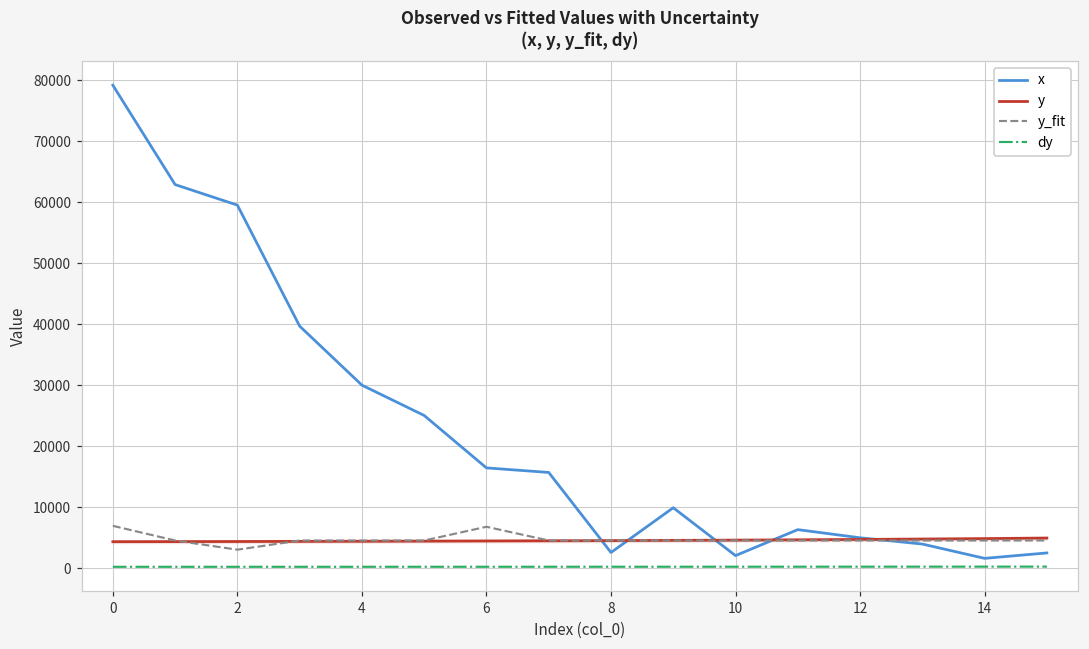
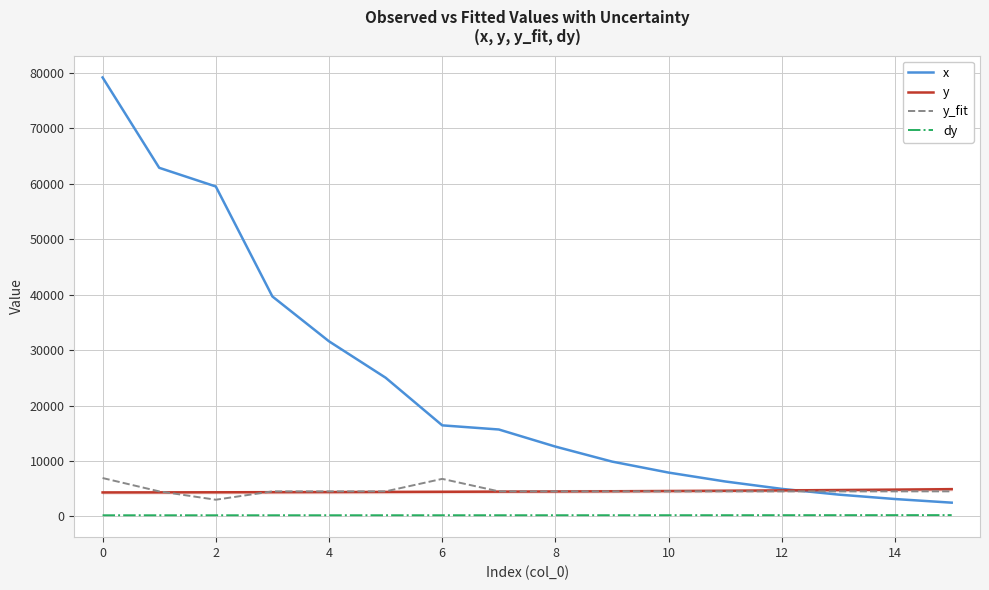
x, 4: 30000 -> 32000
x, 8: 3000 -> 13000
x, 10: 2000 -> 8000
x, 14: 2000 -> 3000
